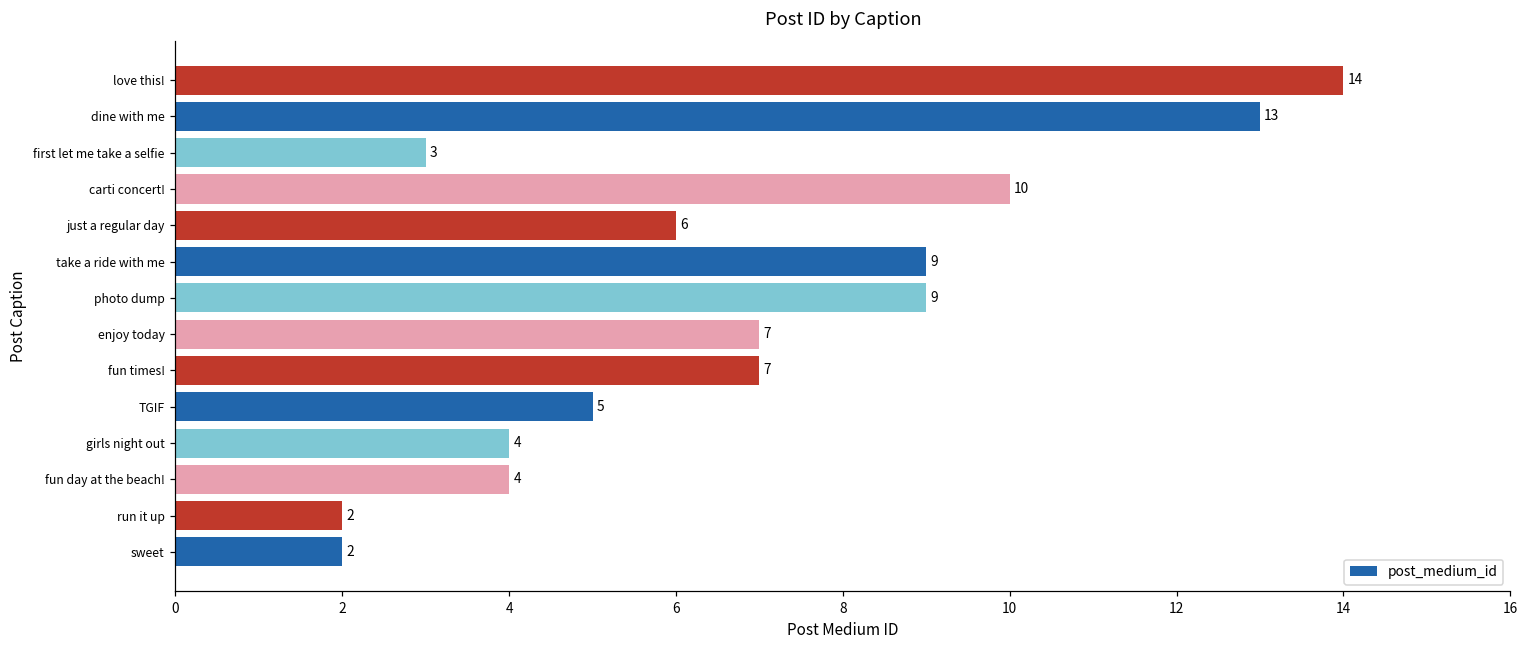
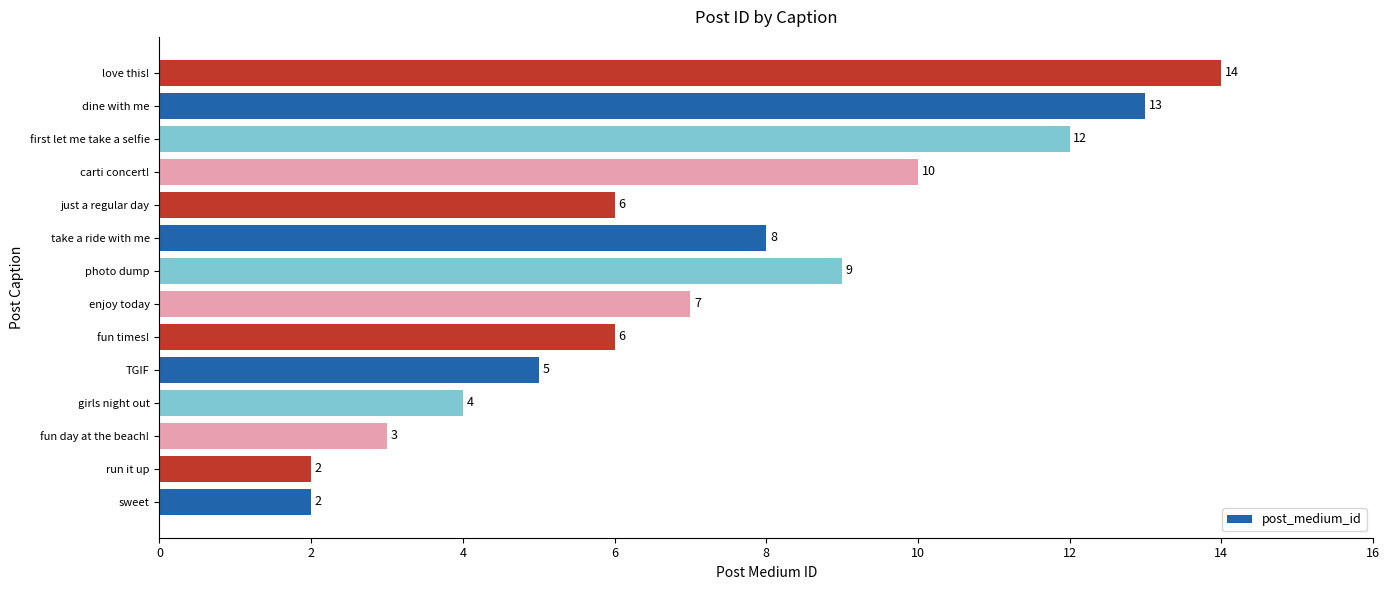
first let me take a selfie: 3 -> 12
take a ride with me: 9 -> 8
fun times!: 7 -> 6
fun day at the beach!: 4 -> 3
